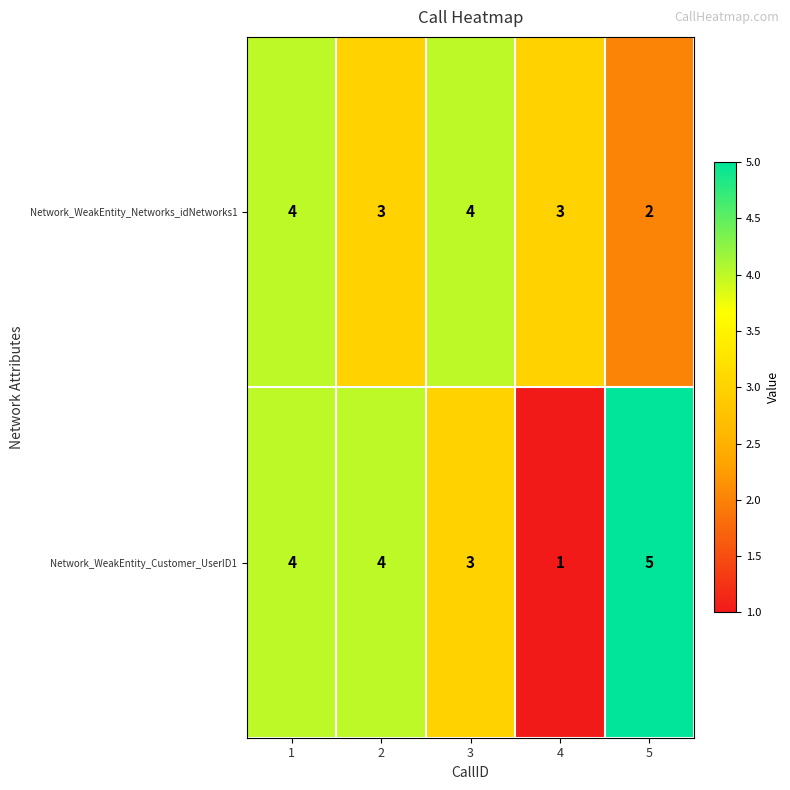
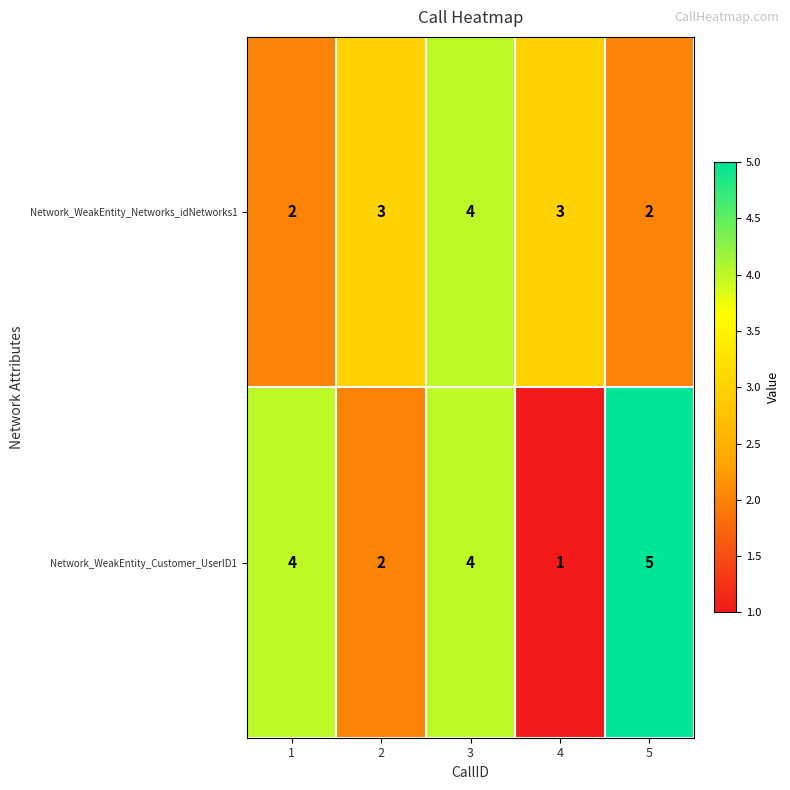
Network_WeakEntity_Networks_idNetworks1, 1: 4 -> 2
Network_WeakEntity_Customer_UserID1, 2: 4 -> 2
Network_WeakEntity_Customer_UserID1, 3: 3 -> 4
